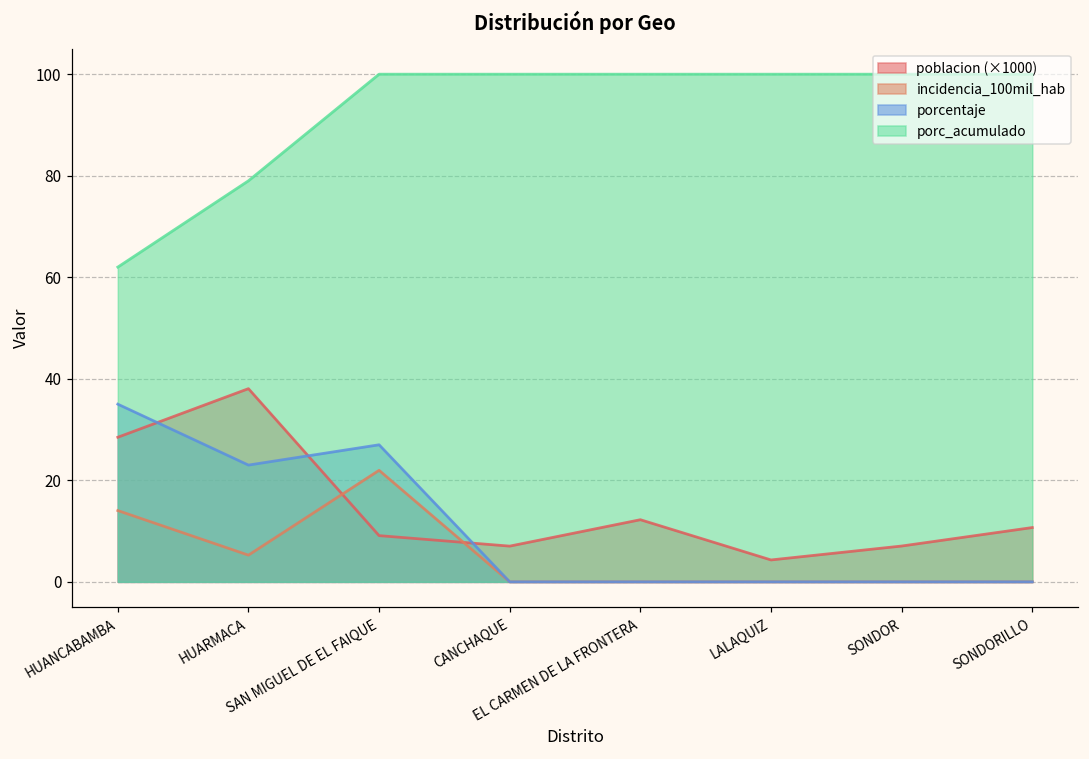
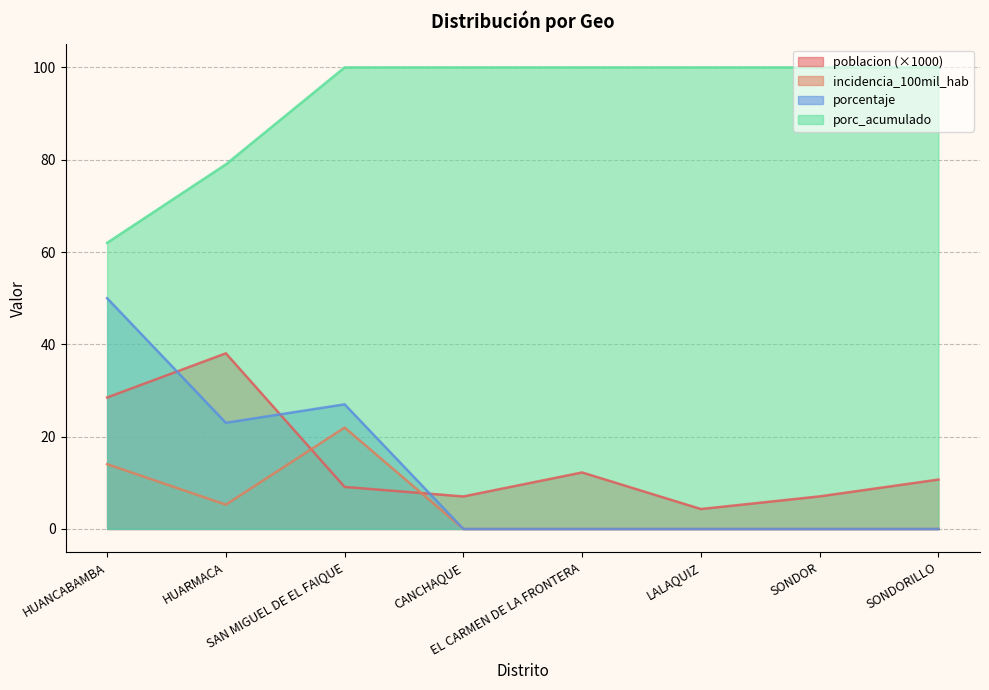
porcentaje, HUANCABAMBA: 35 -> 50
